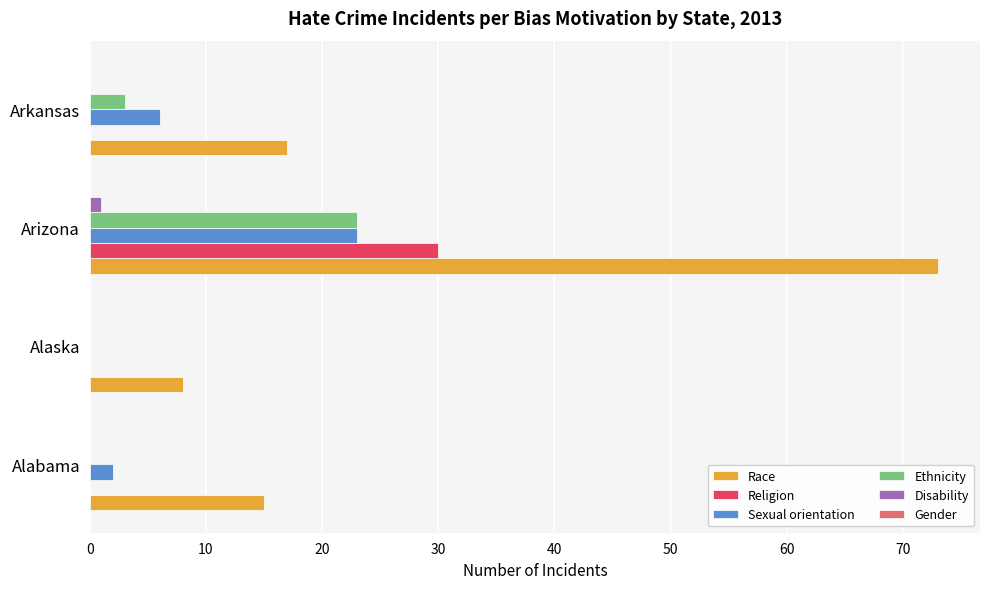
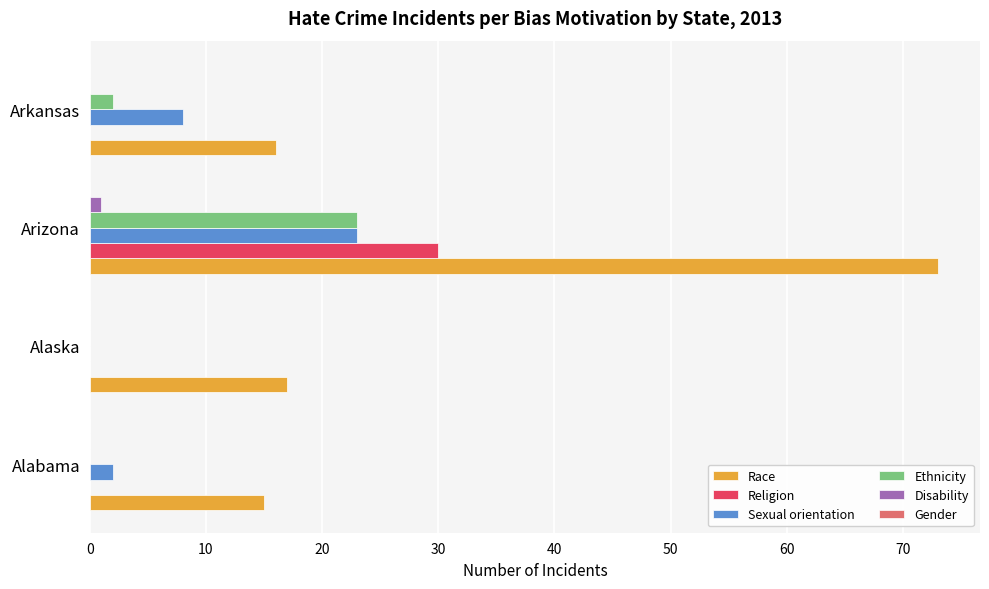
Ethnicity, Arkansas: 3 -> 2
Sexual orientation, Arkansas: 6 -> 8
Race, Arkansas: 17 -> 16
Race, Alaska: 8 -> 17
